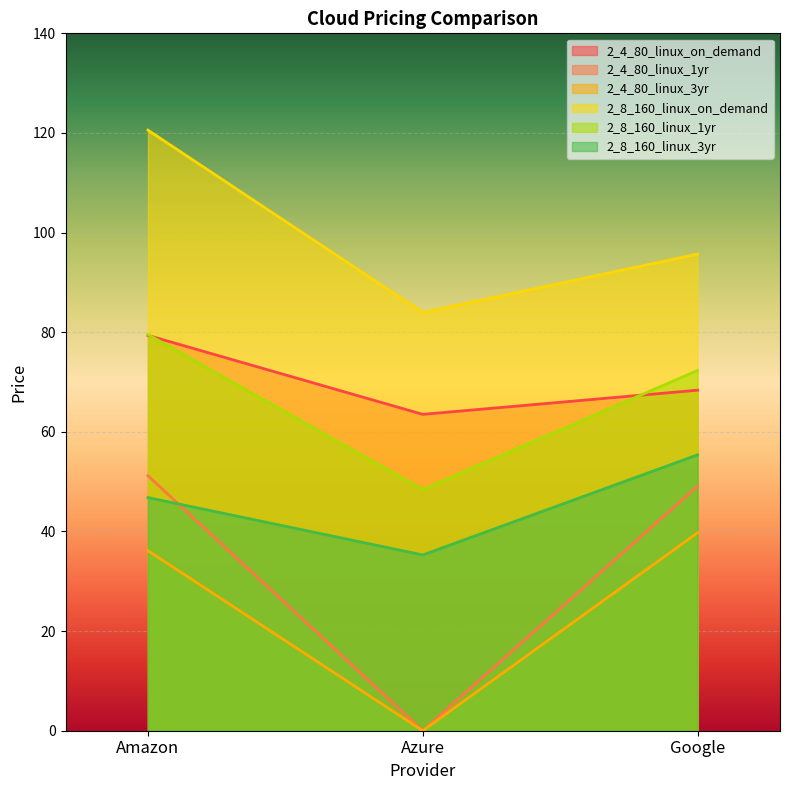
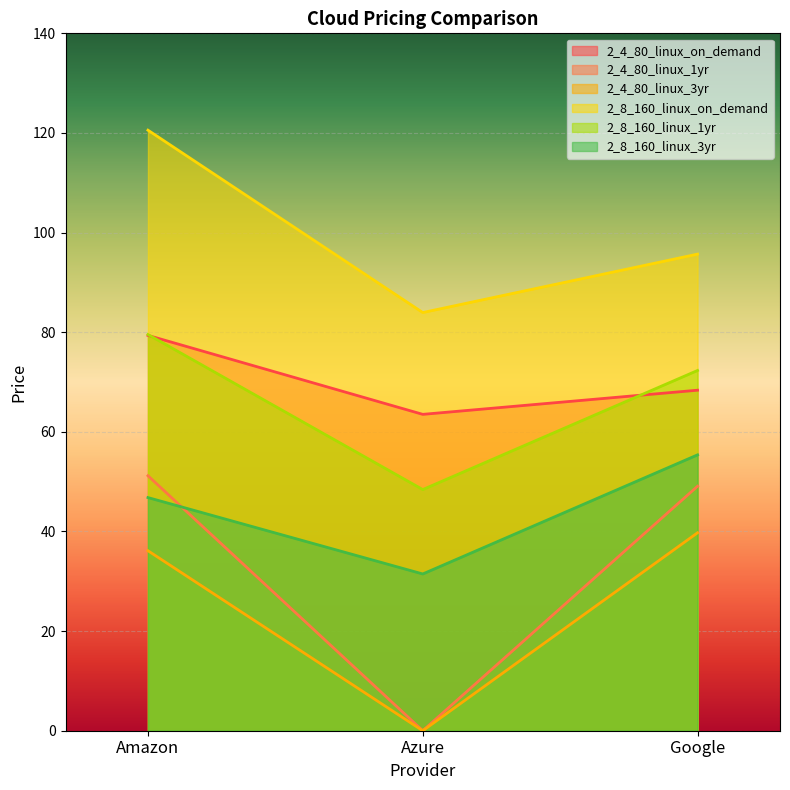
2_8_160_linux_3yr, Azure: 35 -> 31
